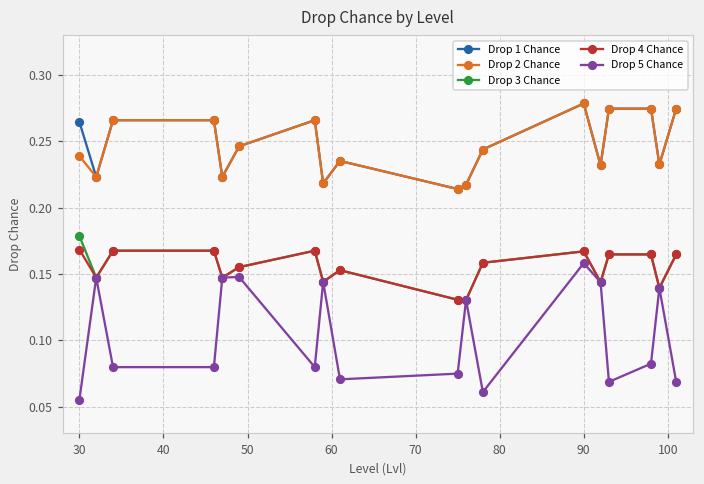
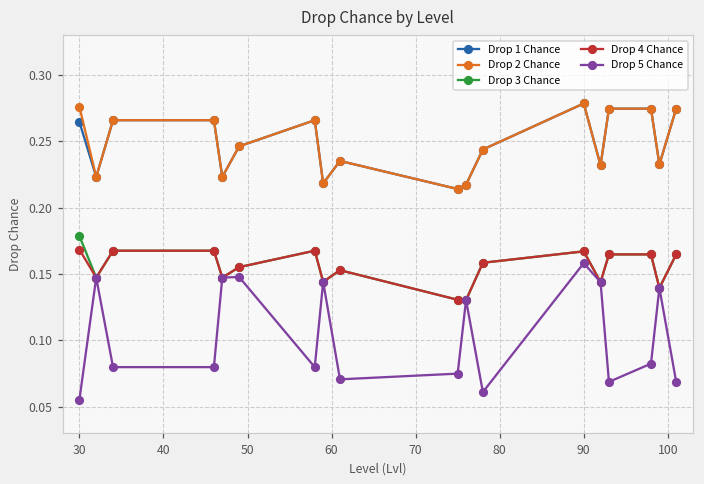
Drop 2 Chance, 30: 0.239 -> 0.276
